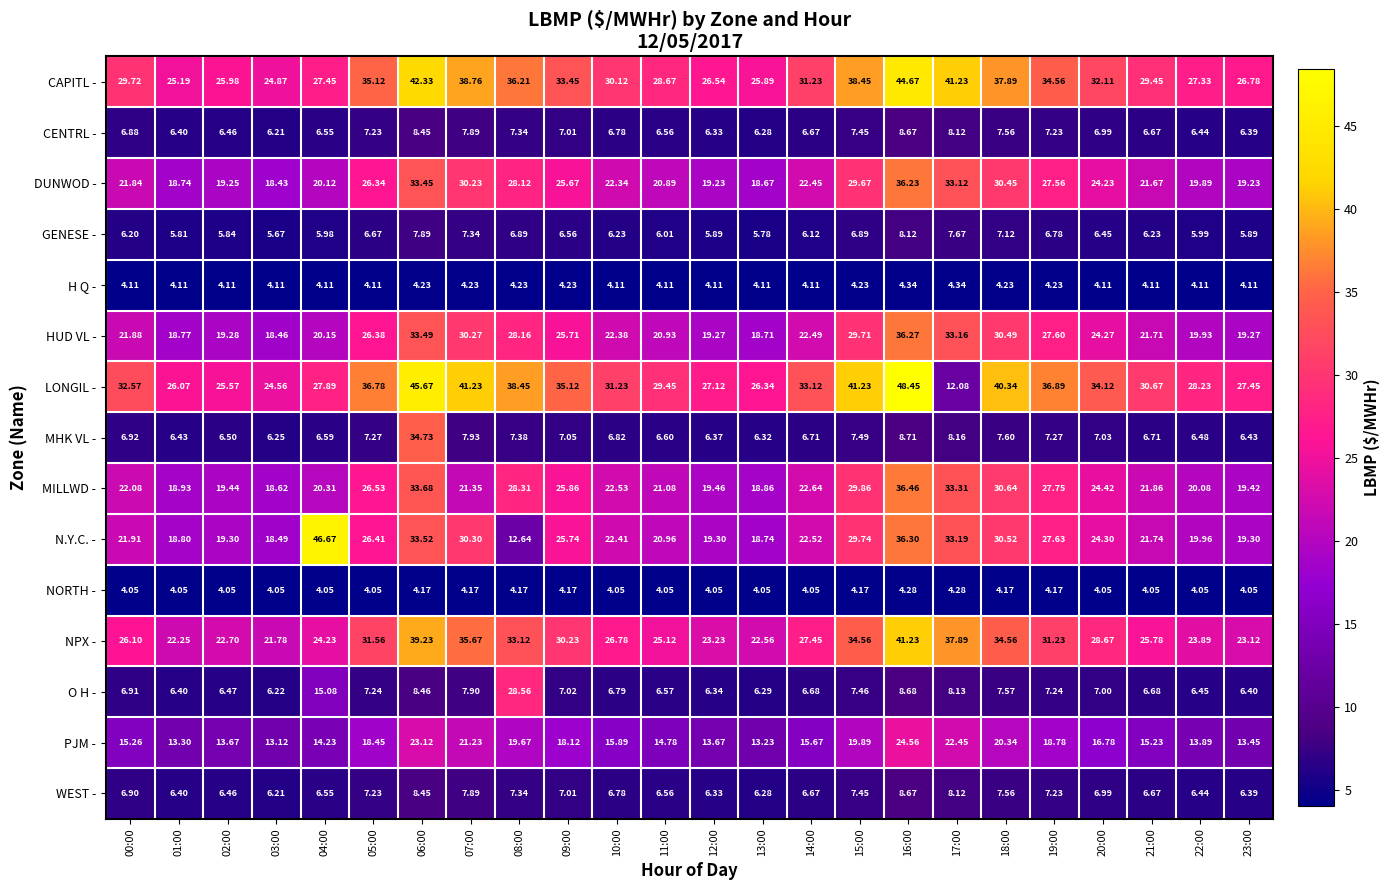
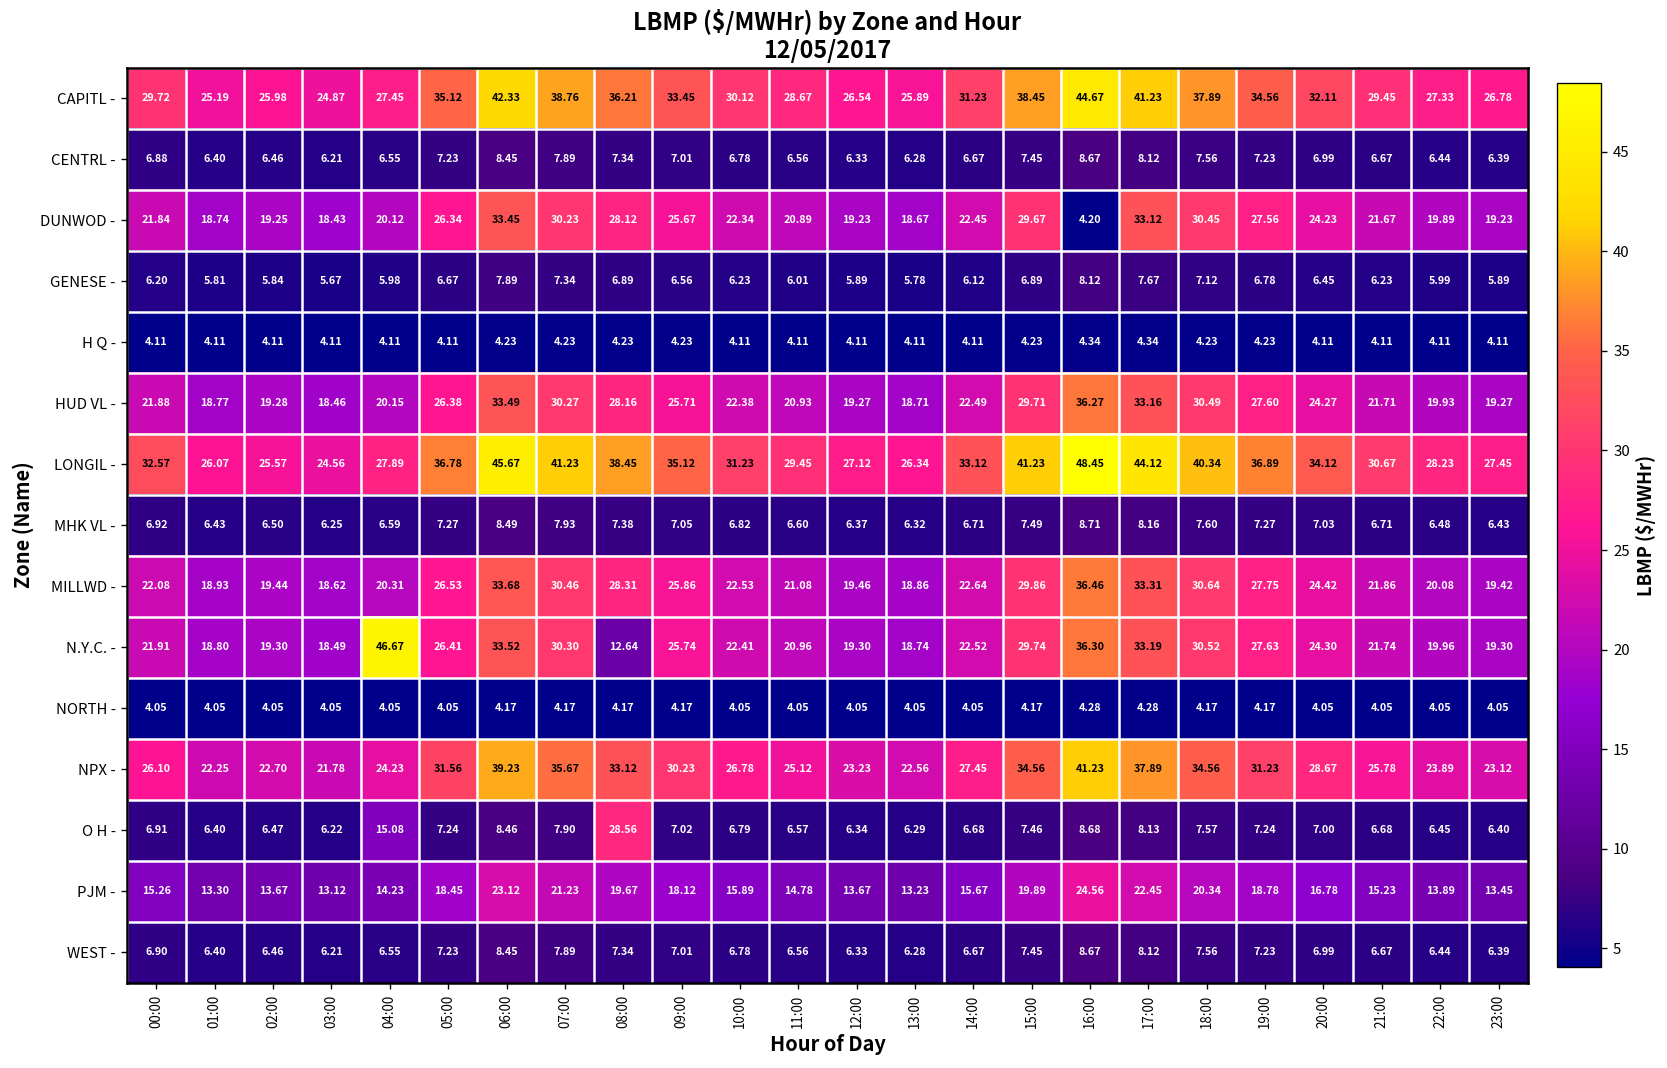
DUNWOD -, 16:00: 36.23 -> 4.20
LONGIL -, 17:00: 12.08 -> 44.12
MHK VL -, 06:00: 34.73 -> 8.49
MILLWD -, 07:00: 21.35 -> 30.46
